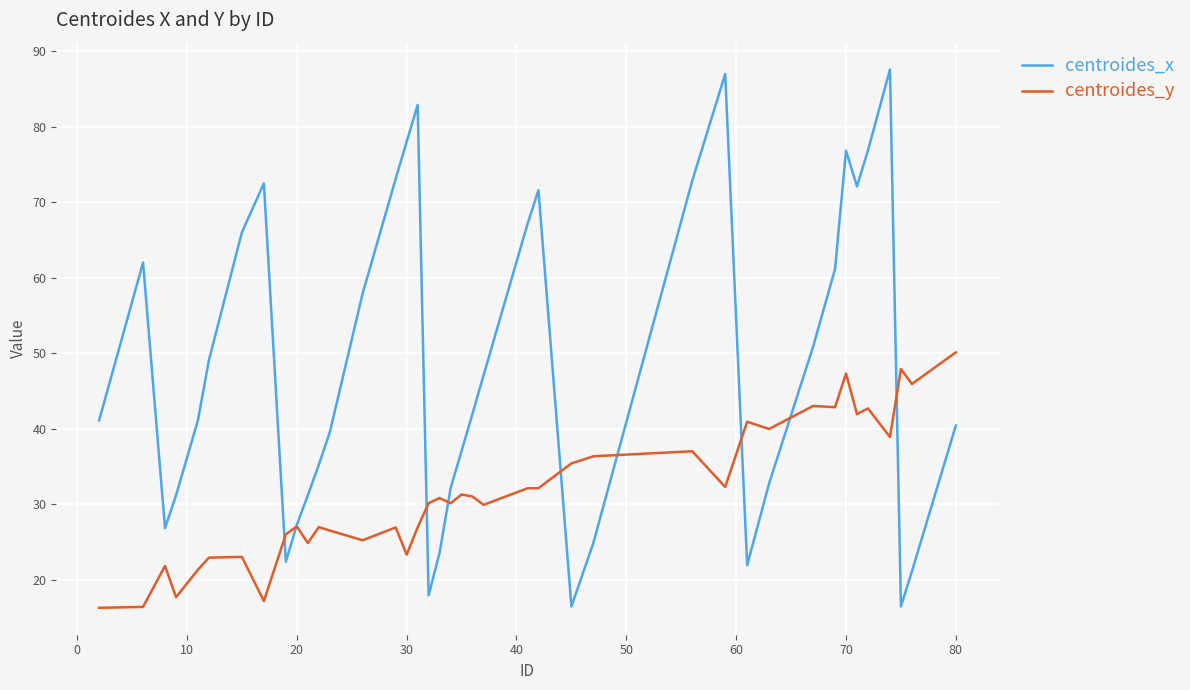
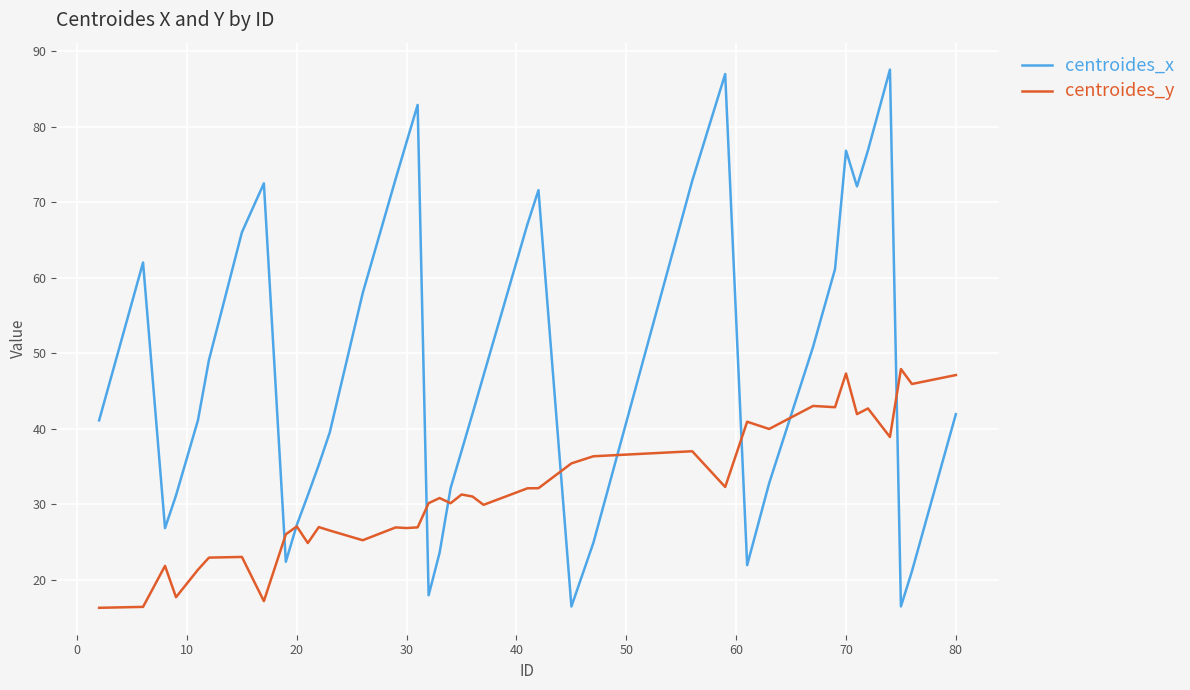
centroides_y, 30: 23 -> 27
centroides_x, 80: 40 -> 42
centroides_y, 80: 50 -> 47
